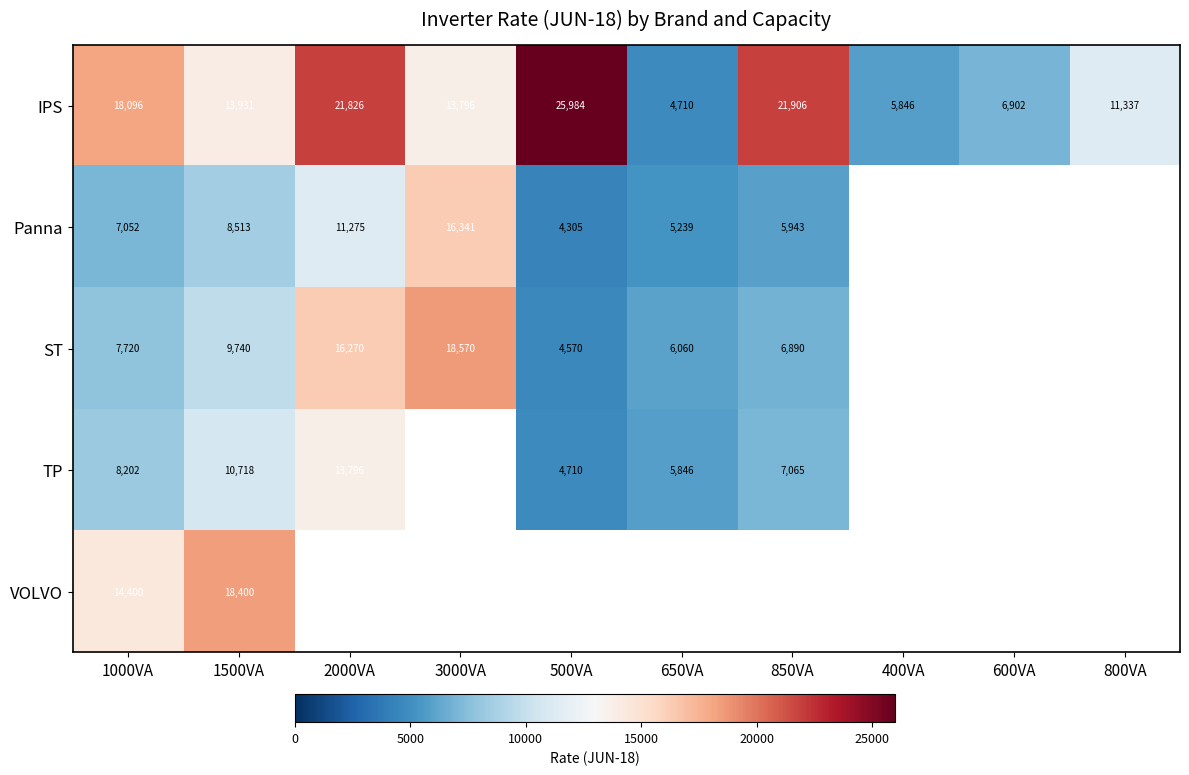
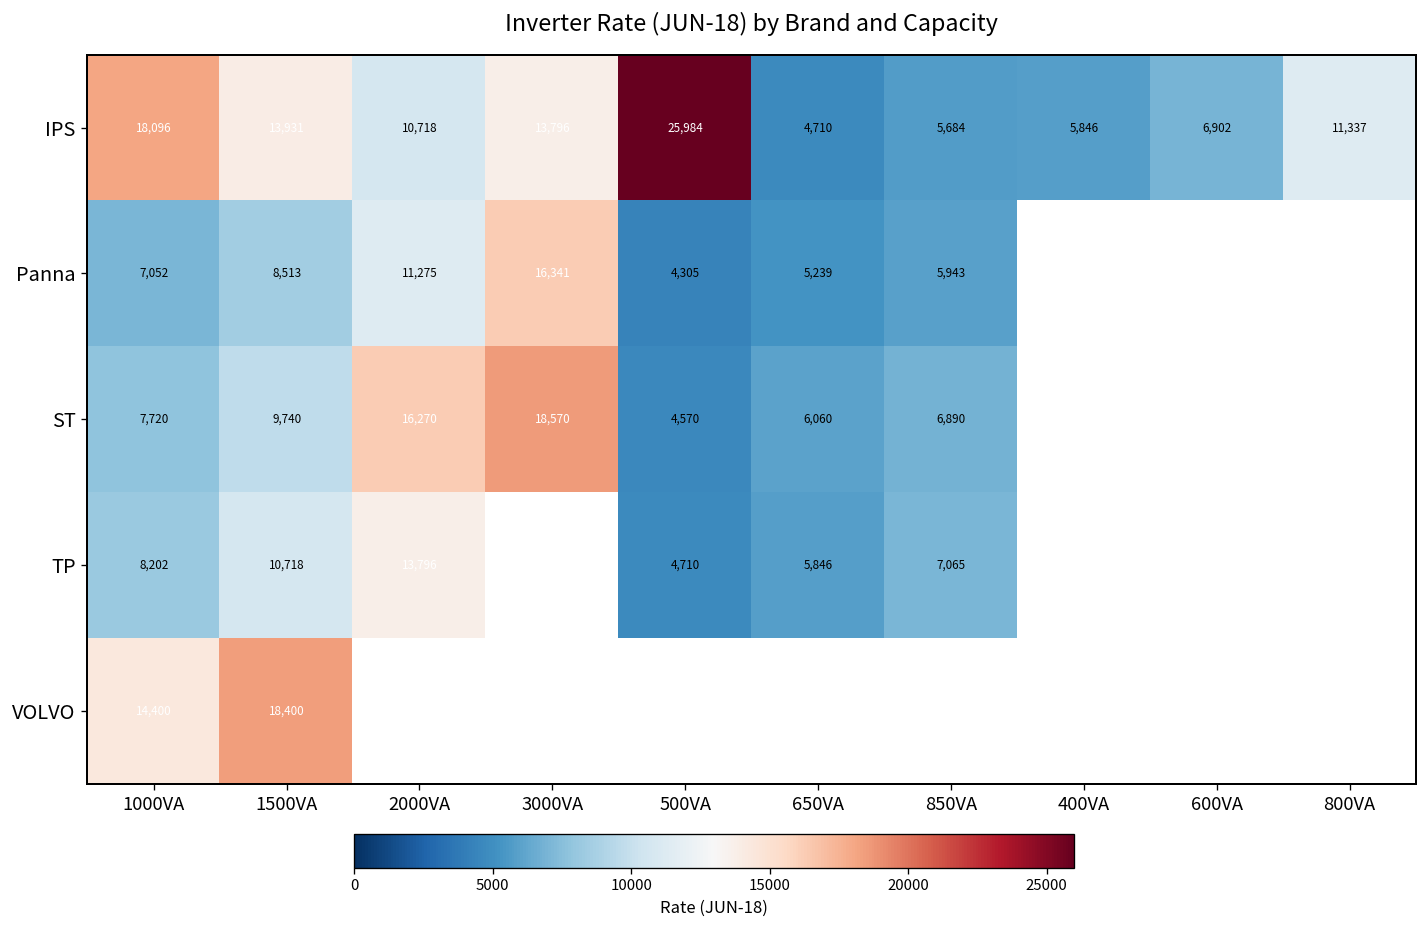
IPS, 2000VA: 21,826 -> 10,718
IPS, 850VA: 21,906 -> 5,684
